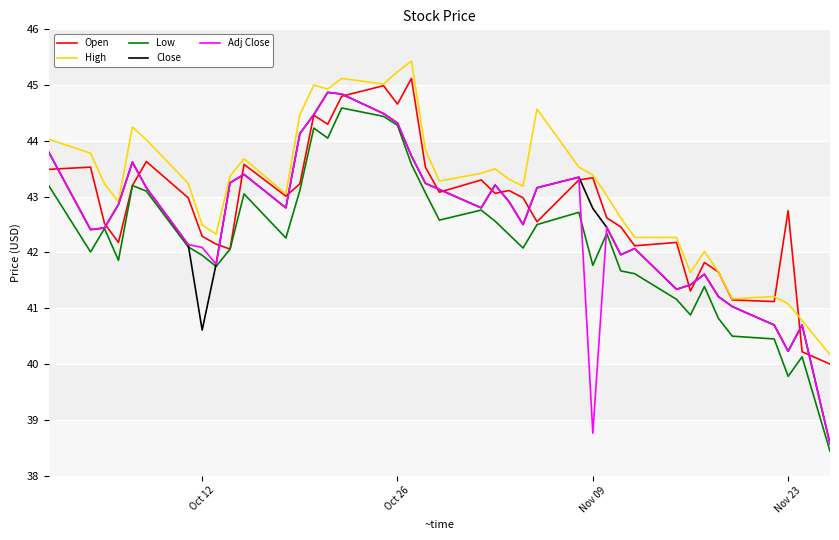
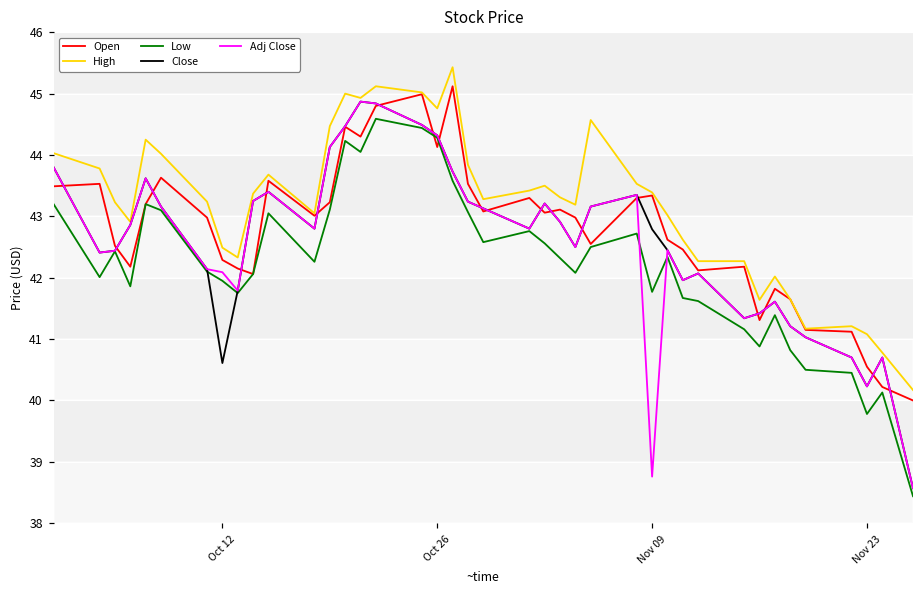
Open, Oct 26: 44.7 -> 44.1
High, Oct 26: 45.2 -> 44.8
Open, Nov 23: 42.8 -> 40.6
